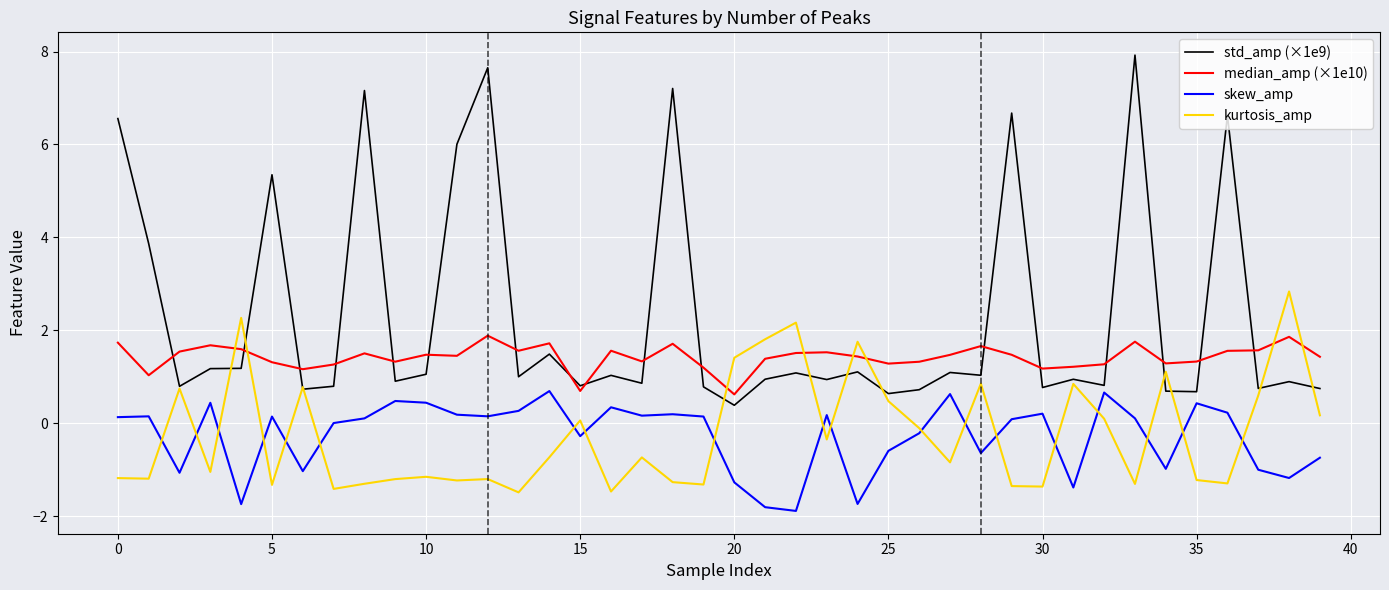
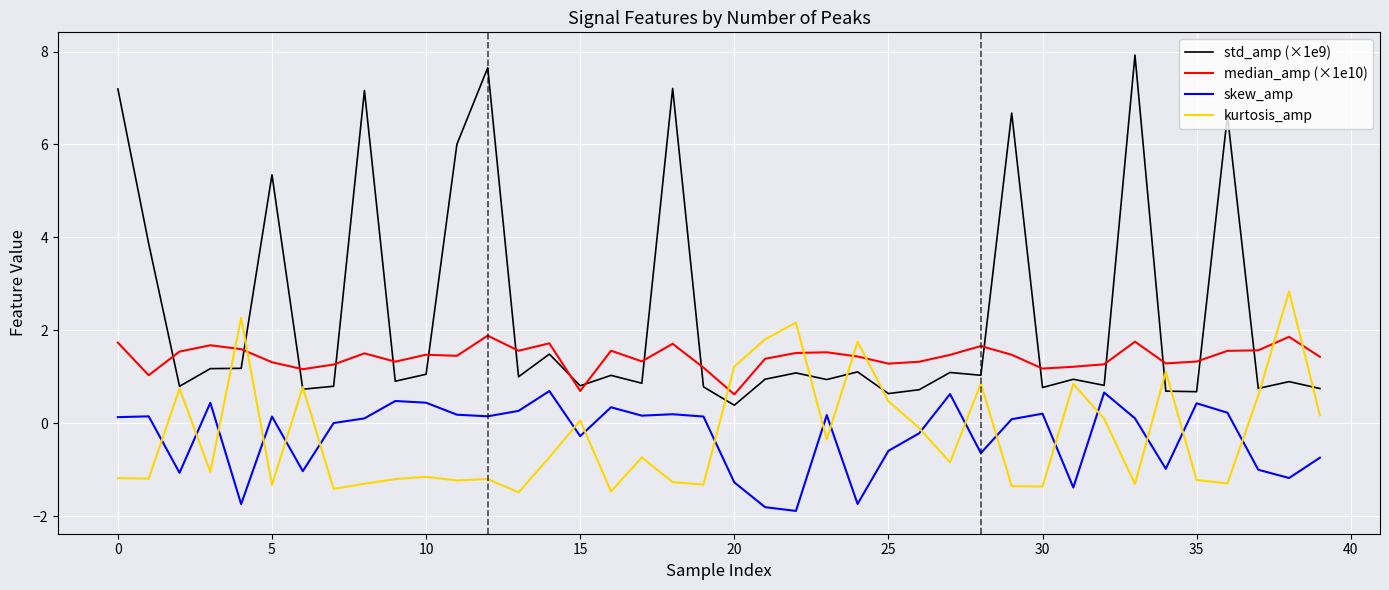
std_amp (×1e9), 0: 6.6 -> 7.2
kurtosis_amp, 20: 1.4 -> 1.2
